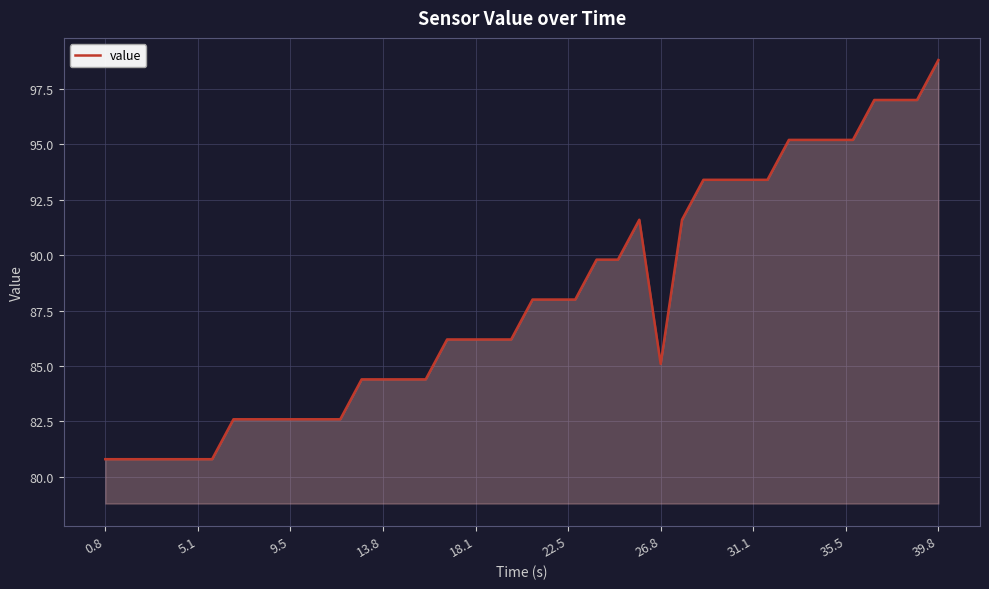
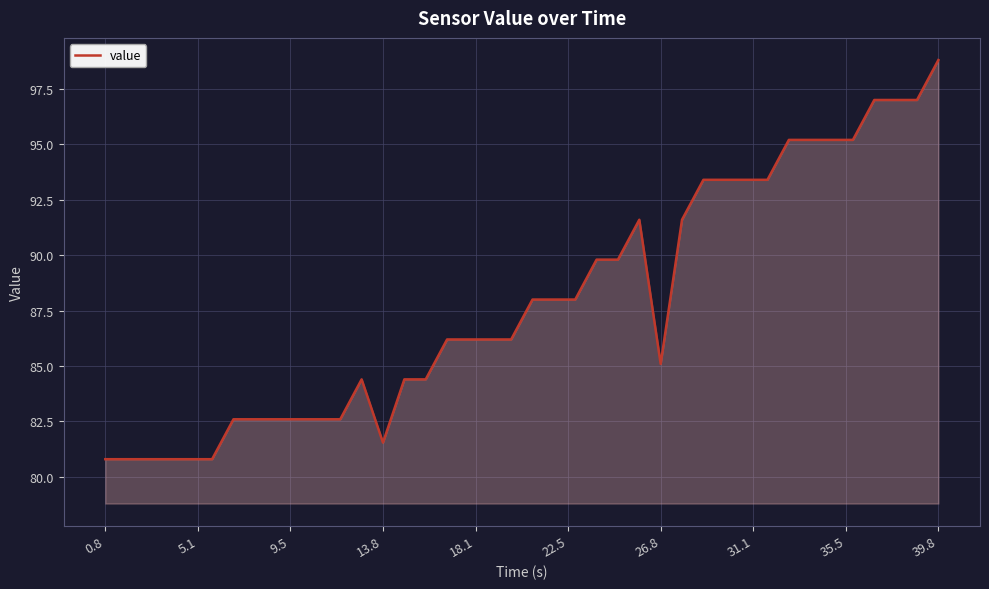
13.8: 84.4 -> 81.5
